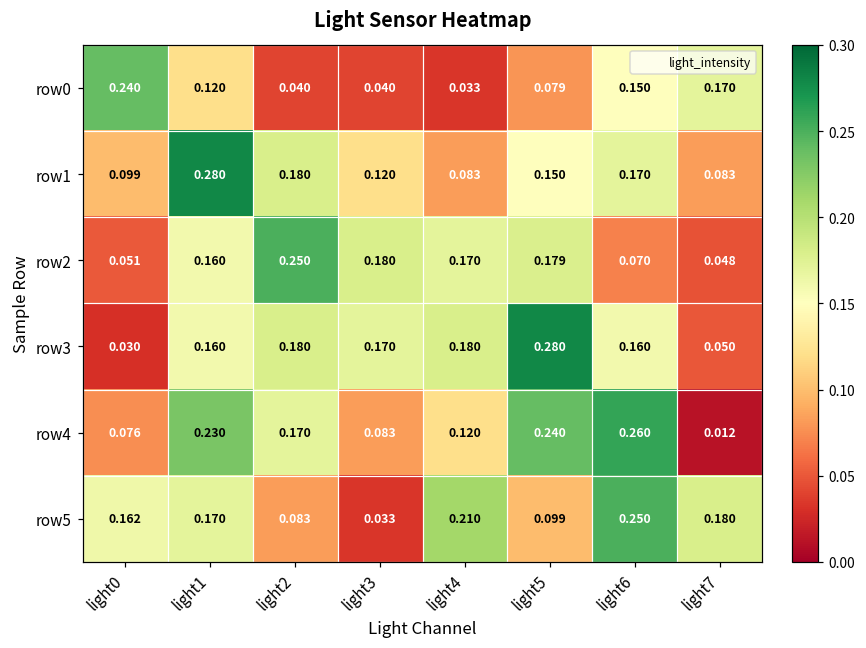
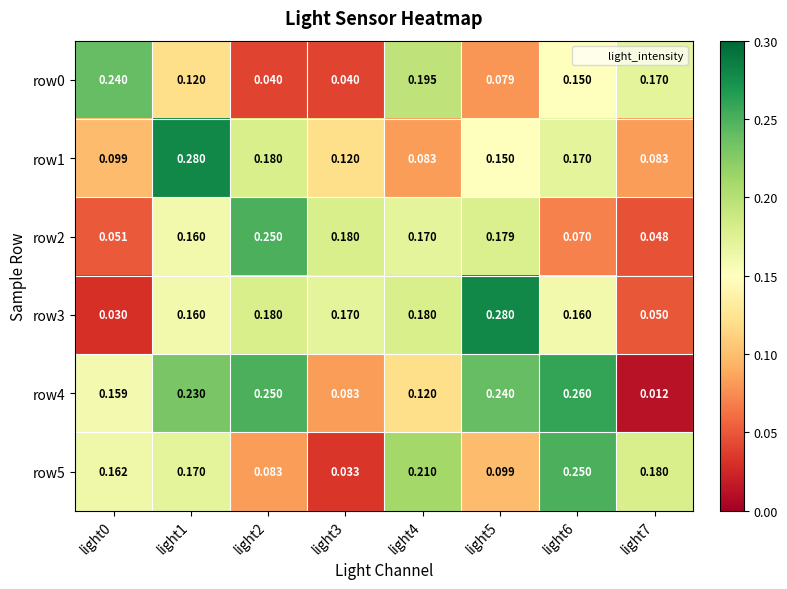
row0, light4: 0.033 -> 0.195
row4, light0: 0.076 -> 0.159
row4, light2: 0.170 -> 0.250
